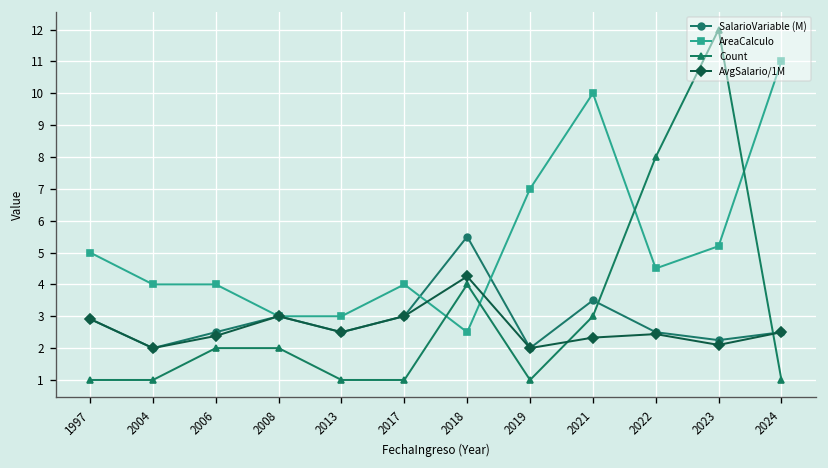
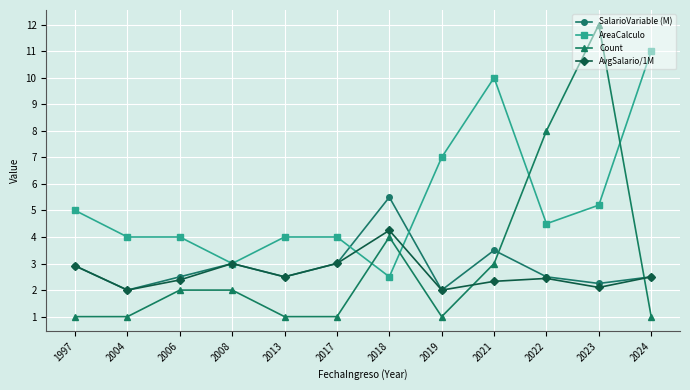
AreaCalculo, 2013: 3 -> 4
